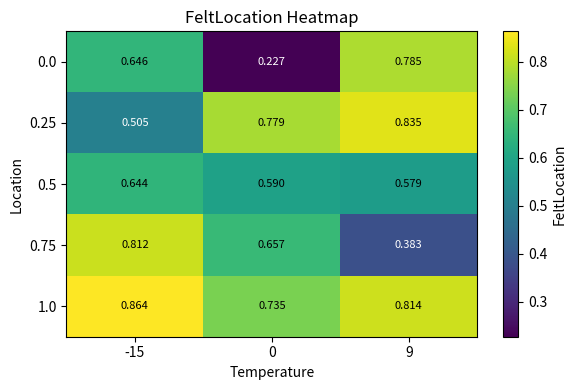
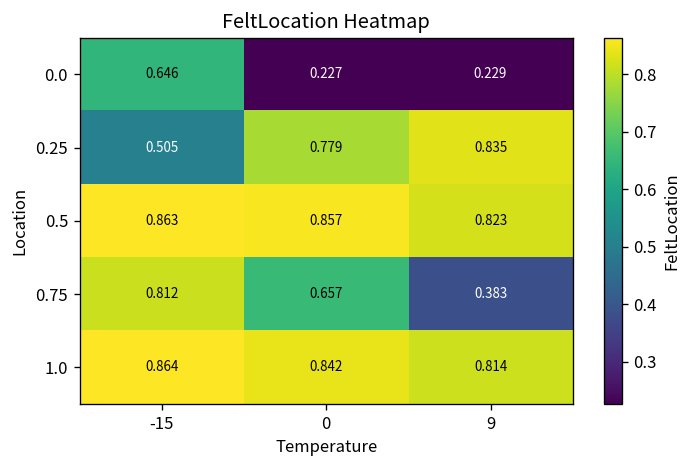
0.0, 9: 0.785 -> 0.229
0.5, -15: 0.644 -> 0.863
0.5, 0: 0.590 -> 0.857
0.5, 9: 0.579 -> 0.823
1.0, 0: 0.735 -> 0.842
